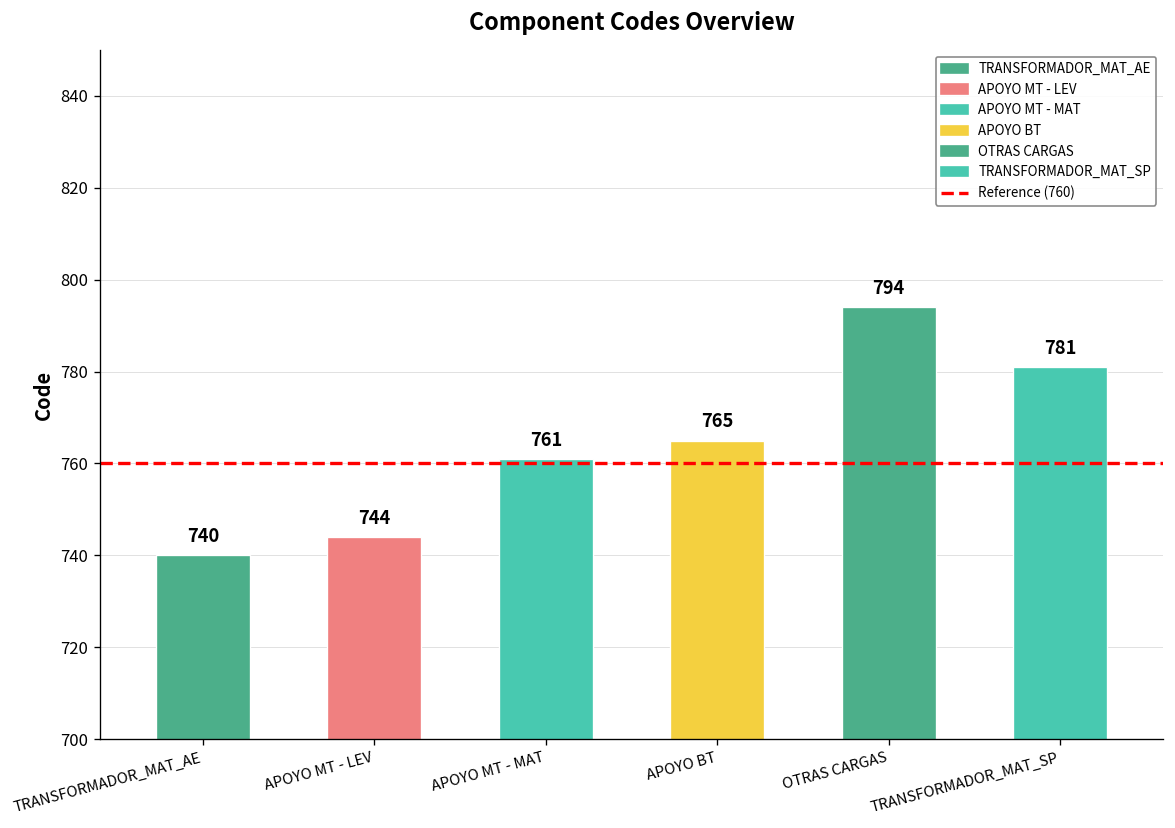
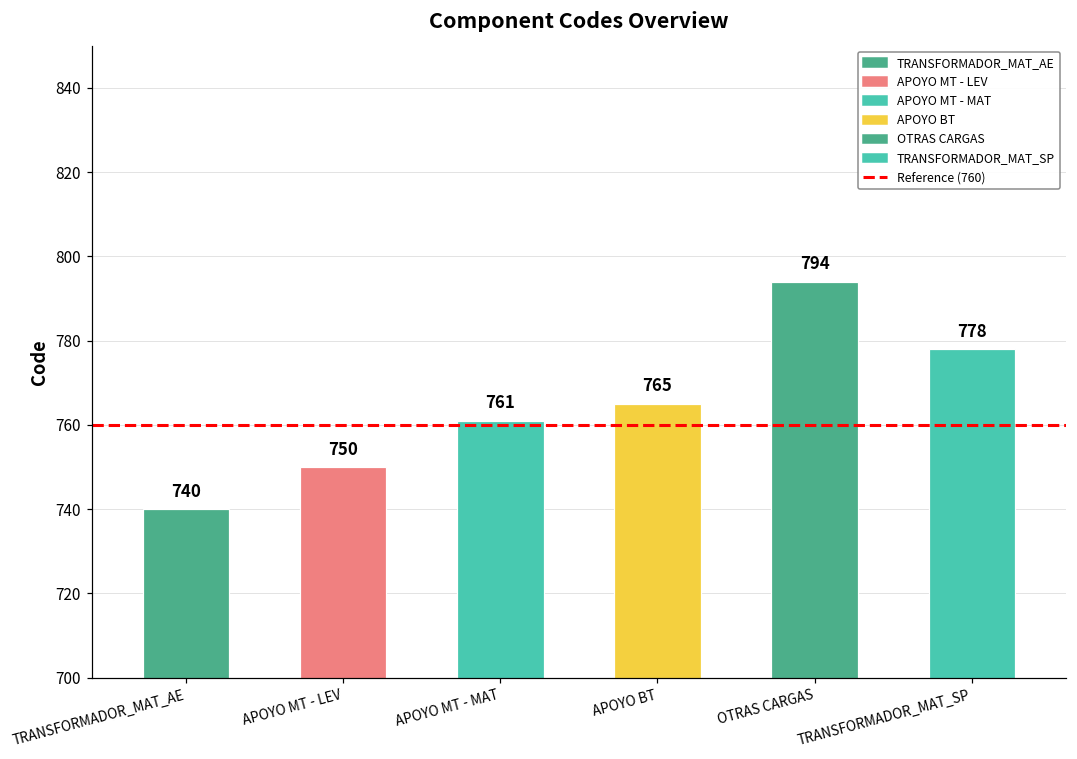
APOYO MT - LEV: 744 -> 750
TRANSFORMADOR_MAT_SP: 781 -> 778
